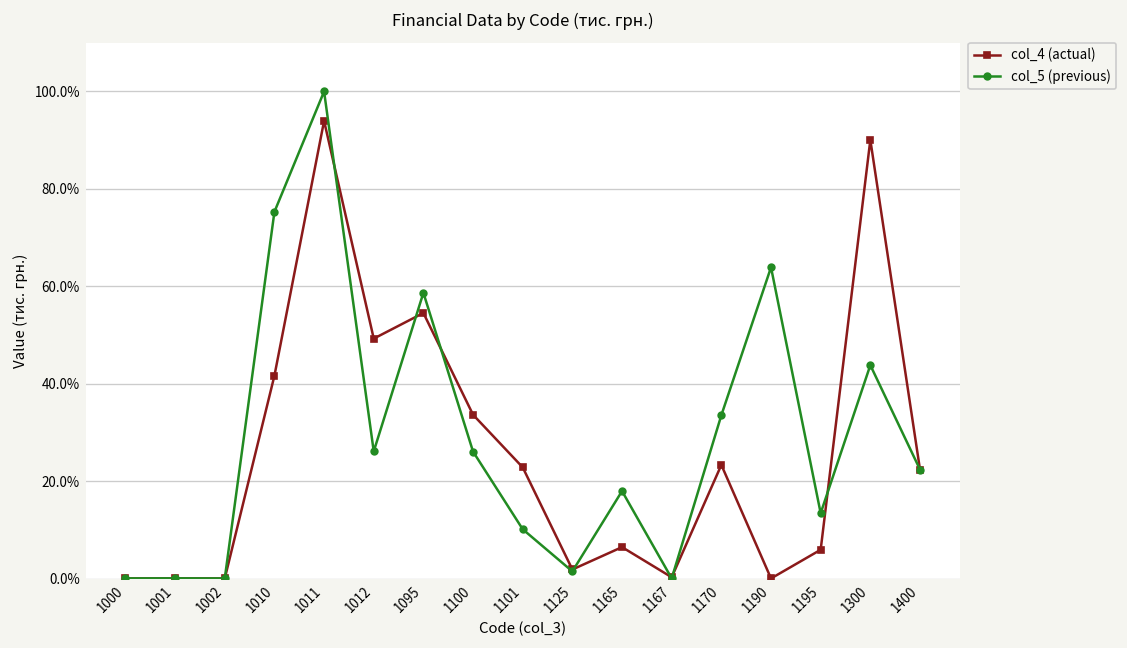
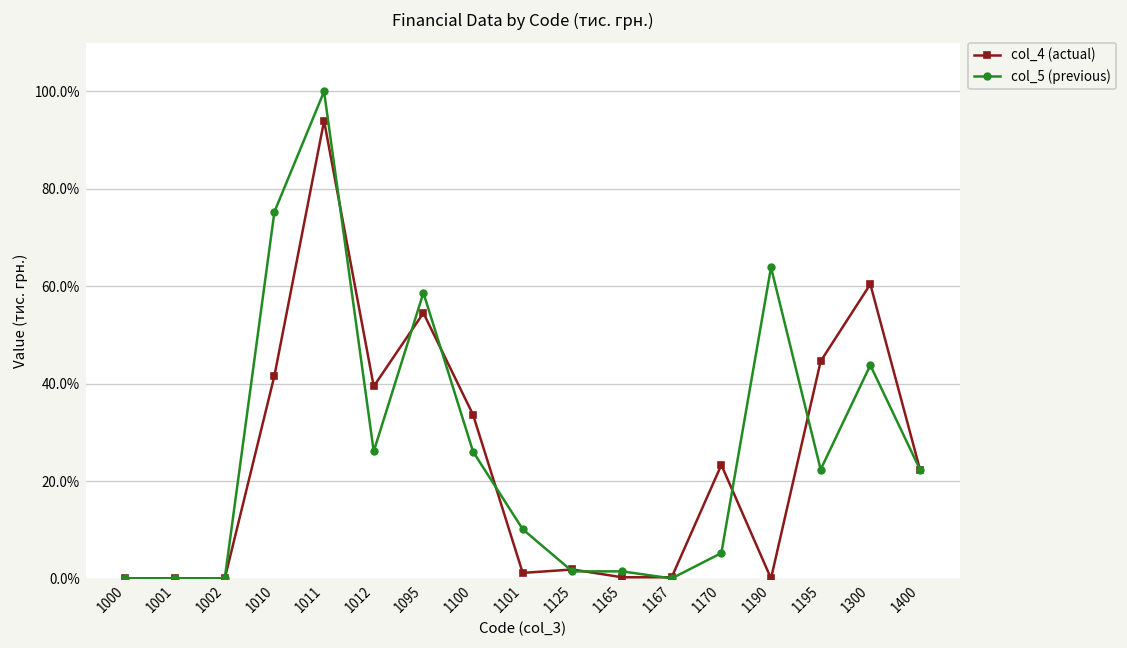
col_4 (actual), 1012: 49% -> 39%
col_4 (actual), 1101: 23% -> 1%
col_4 (actual), 1165: 6% -> 0%
col_5 (previous), 1165: 18% -> 1%
col_5 (previous), 1170: 34% -> 5%
col_4 (actual), 1195: 6% -> 45%
col_5 (previous), 1195: 13% -> 22%
col_4 (actual), 1300: 90% -> 60%
